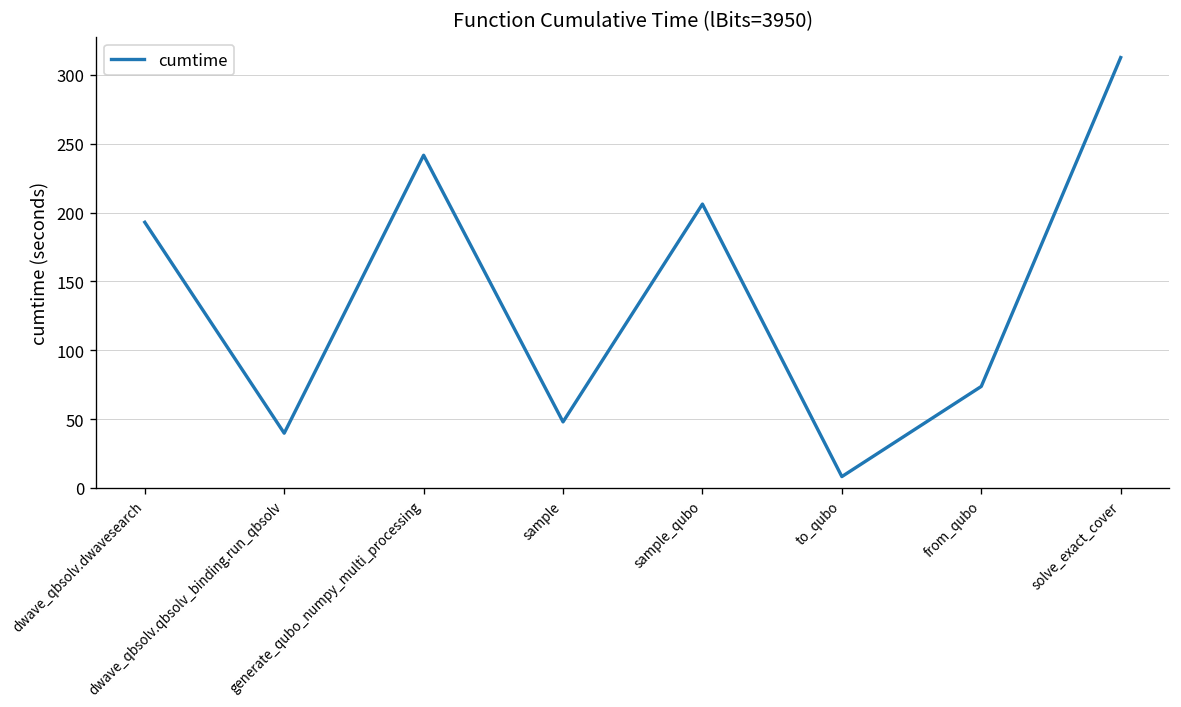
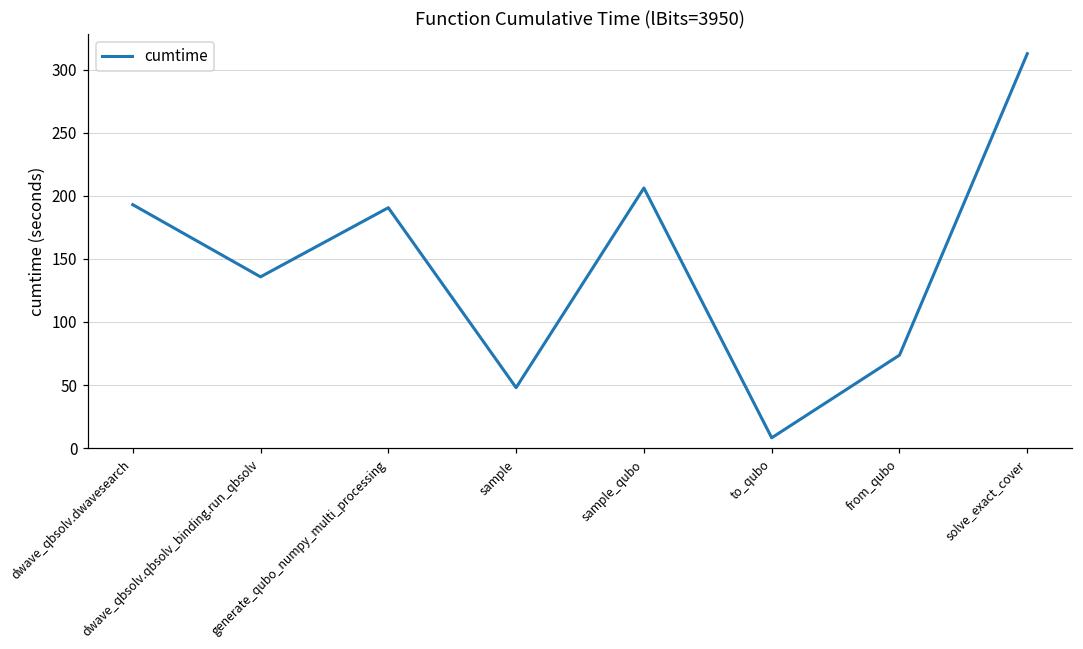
dwave_qbsolv.qbsolv_binding.run_qbsolv: 40 -> 136
generate_qubo_numpy_multi_processing: 242 -> 191
